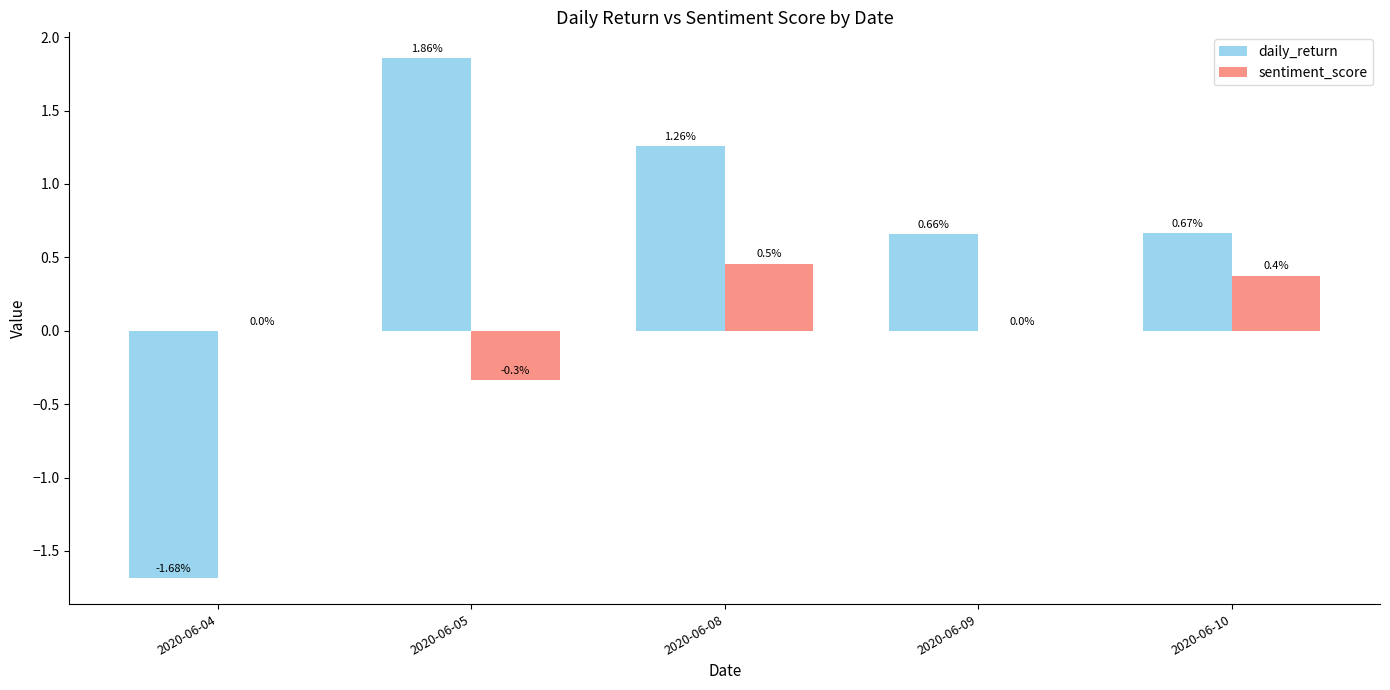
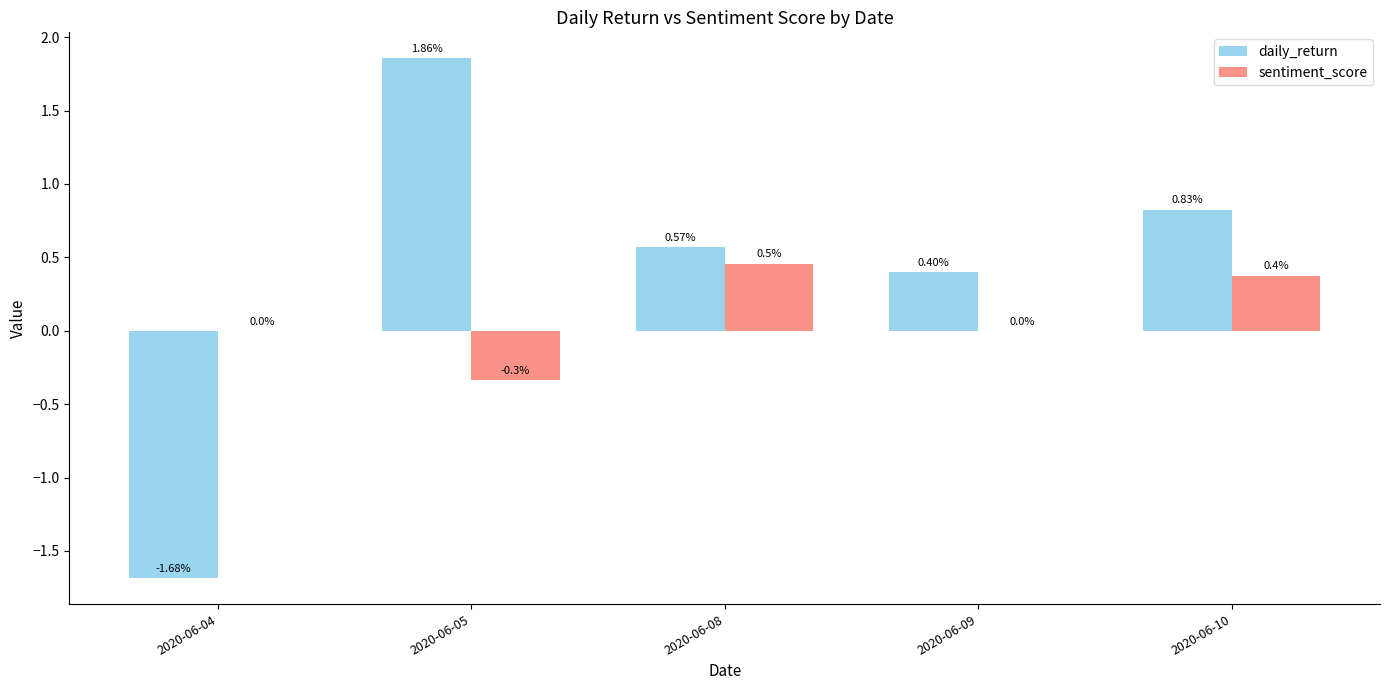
daily_return, 2020-06-08: 1.26% -> 0.57%
daily_return, 2020-06-09: 0.66% -> 0.40%
daily_return, 2020-06-10: 0.67% -> 0.83%
